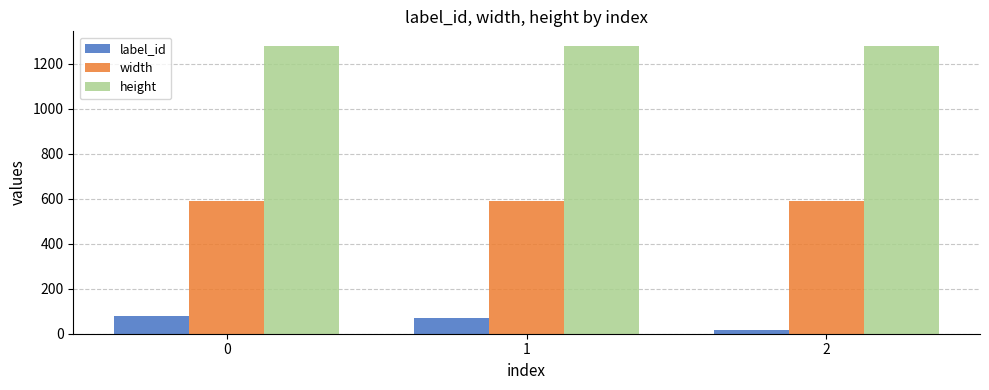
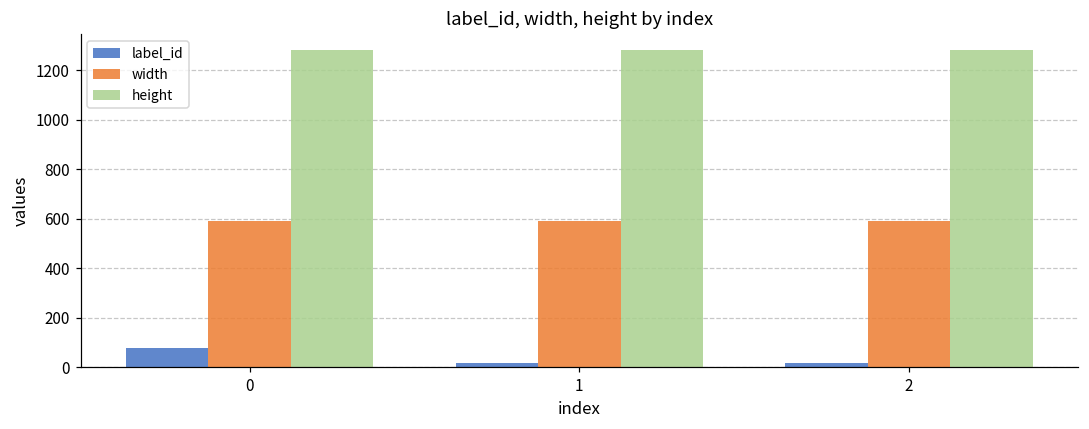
label_id, 1: 70 -> 20
